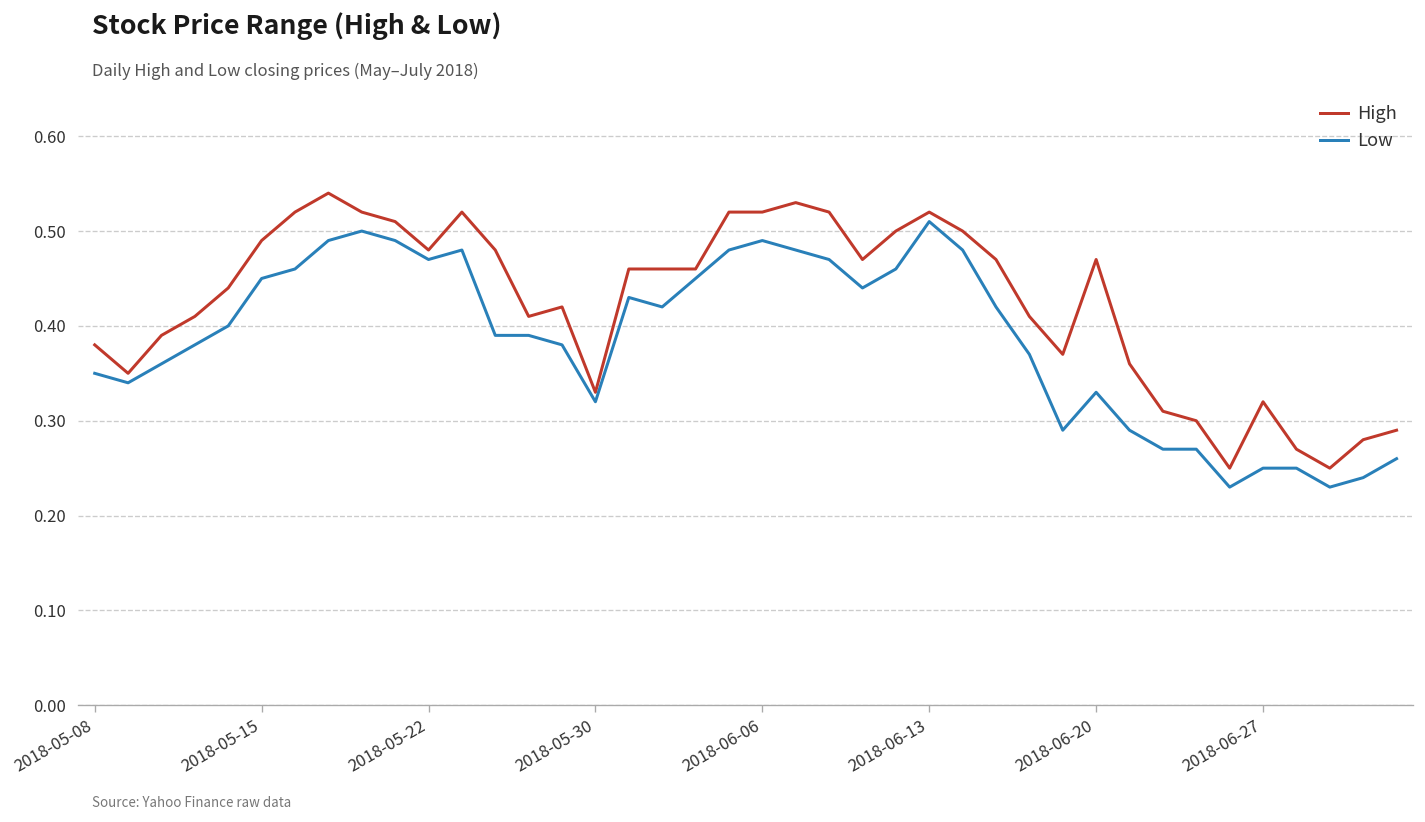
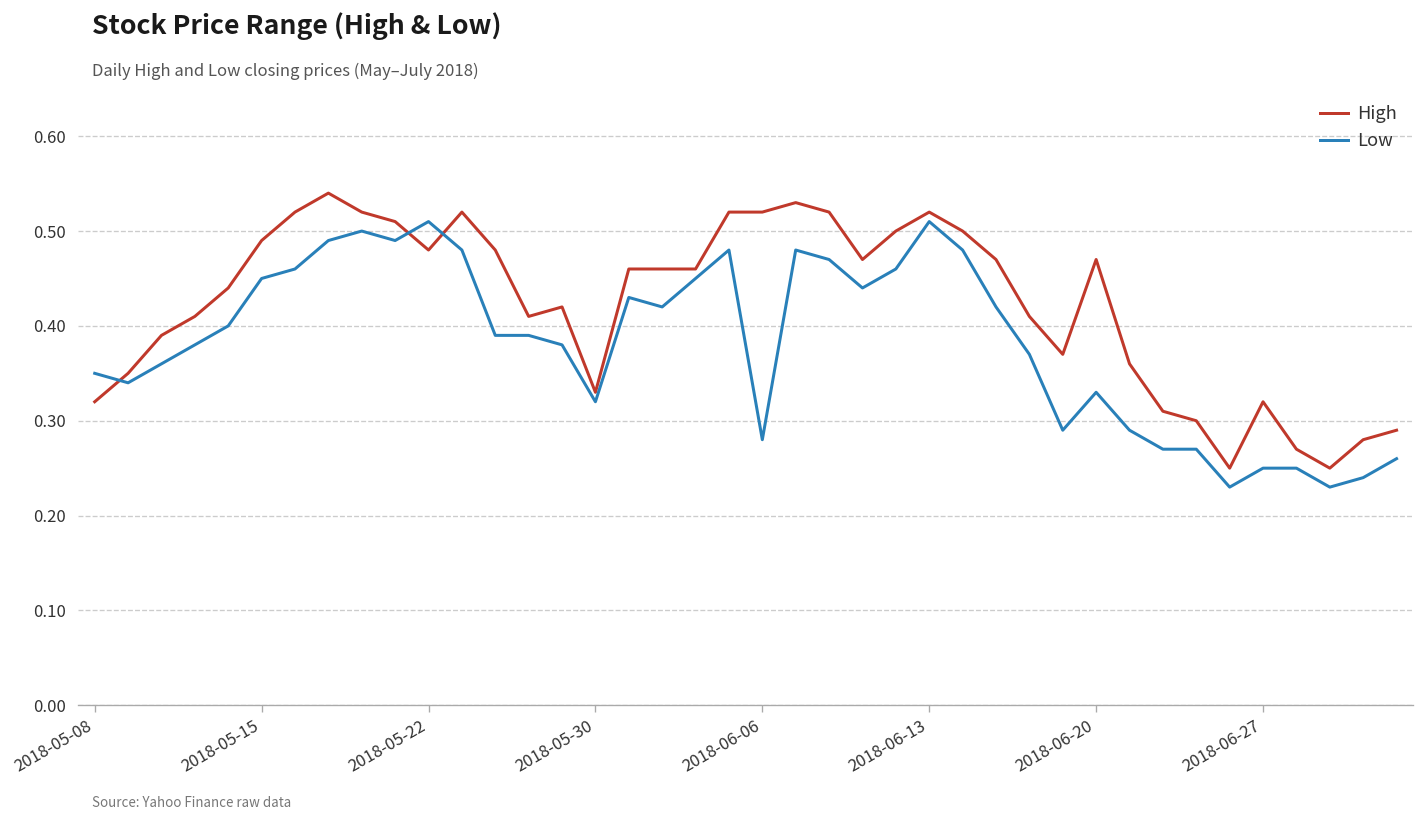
High, 2018-05-08: 0.38 -> 0.32
Low, 2018-05-22: 0.47 -> 0.51
Low, 2018-06-06: 0.49 -> 0.28
